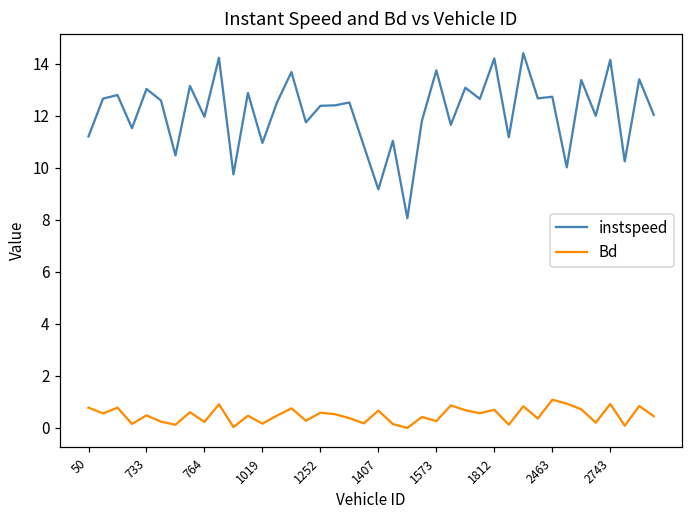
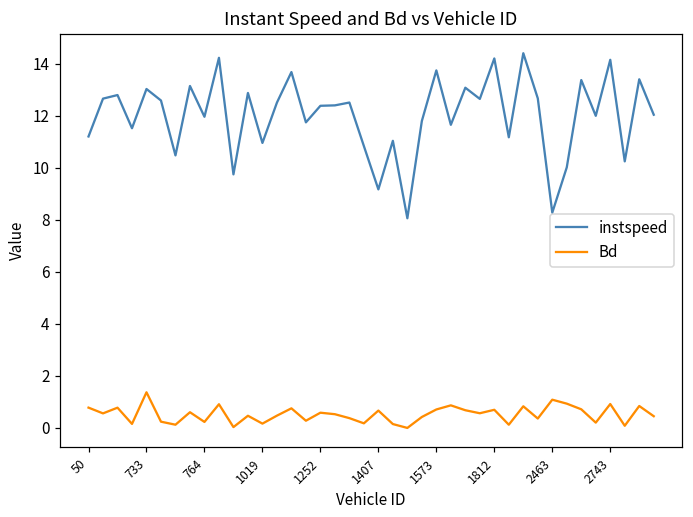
Bd, 733: 0.5 -> 1.4
Bd, 1573: 0.3 -> 0.7
instspeed, 2463: 12.7 -> 8.3
